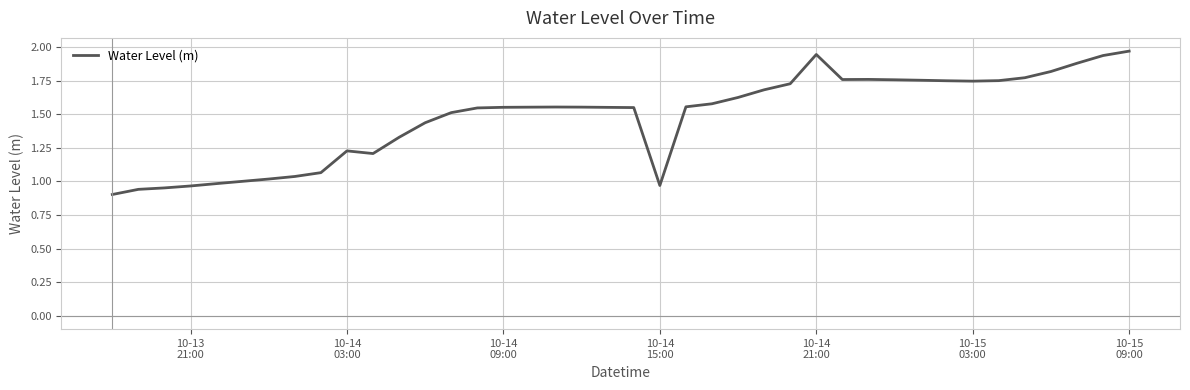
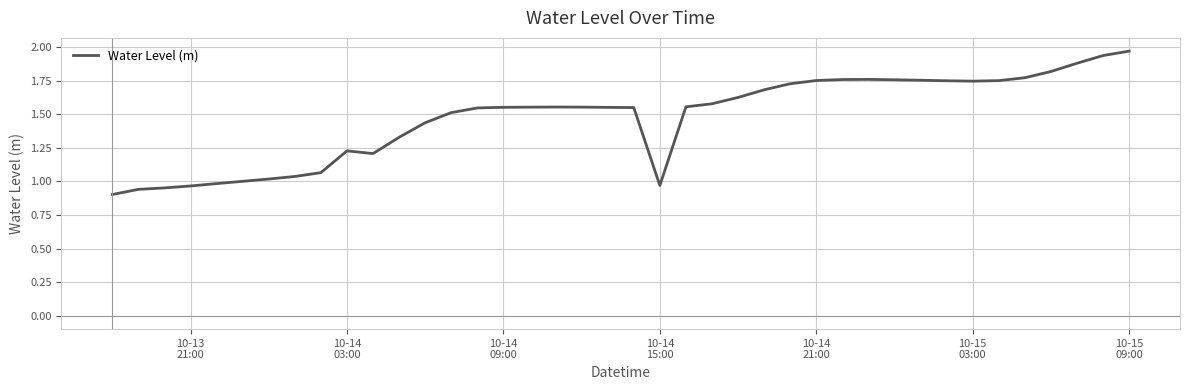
10-14 21:00: 1.94 -> 1.75
